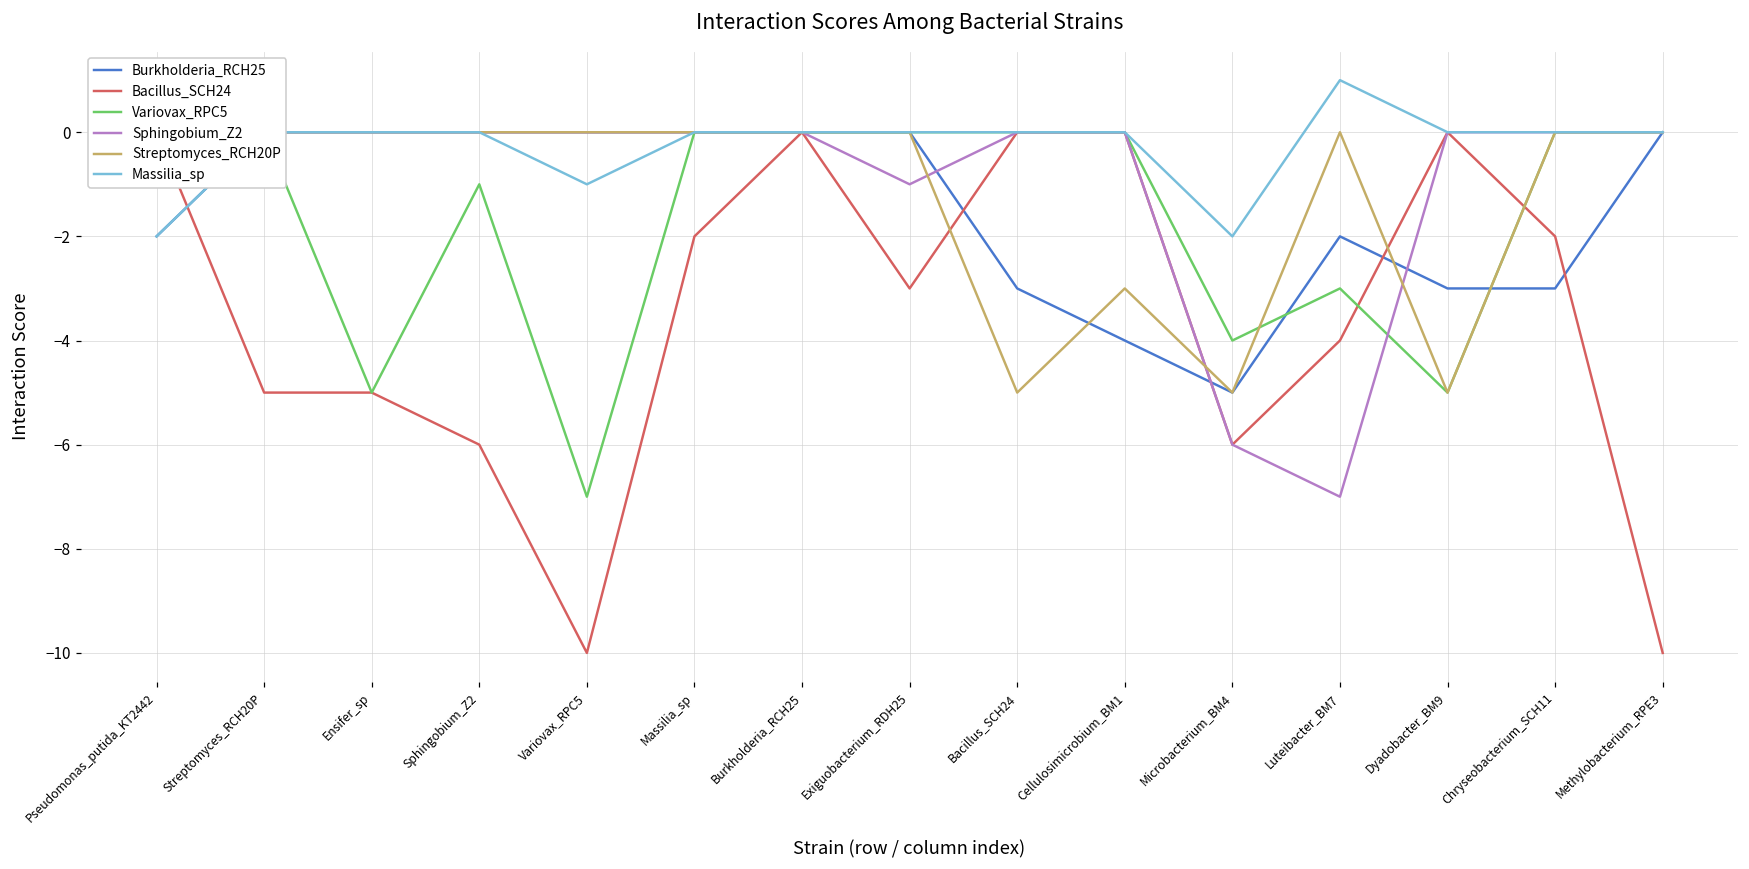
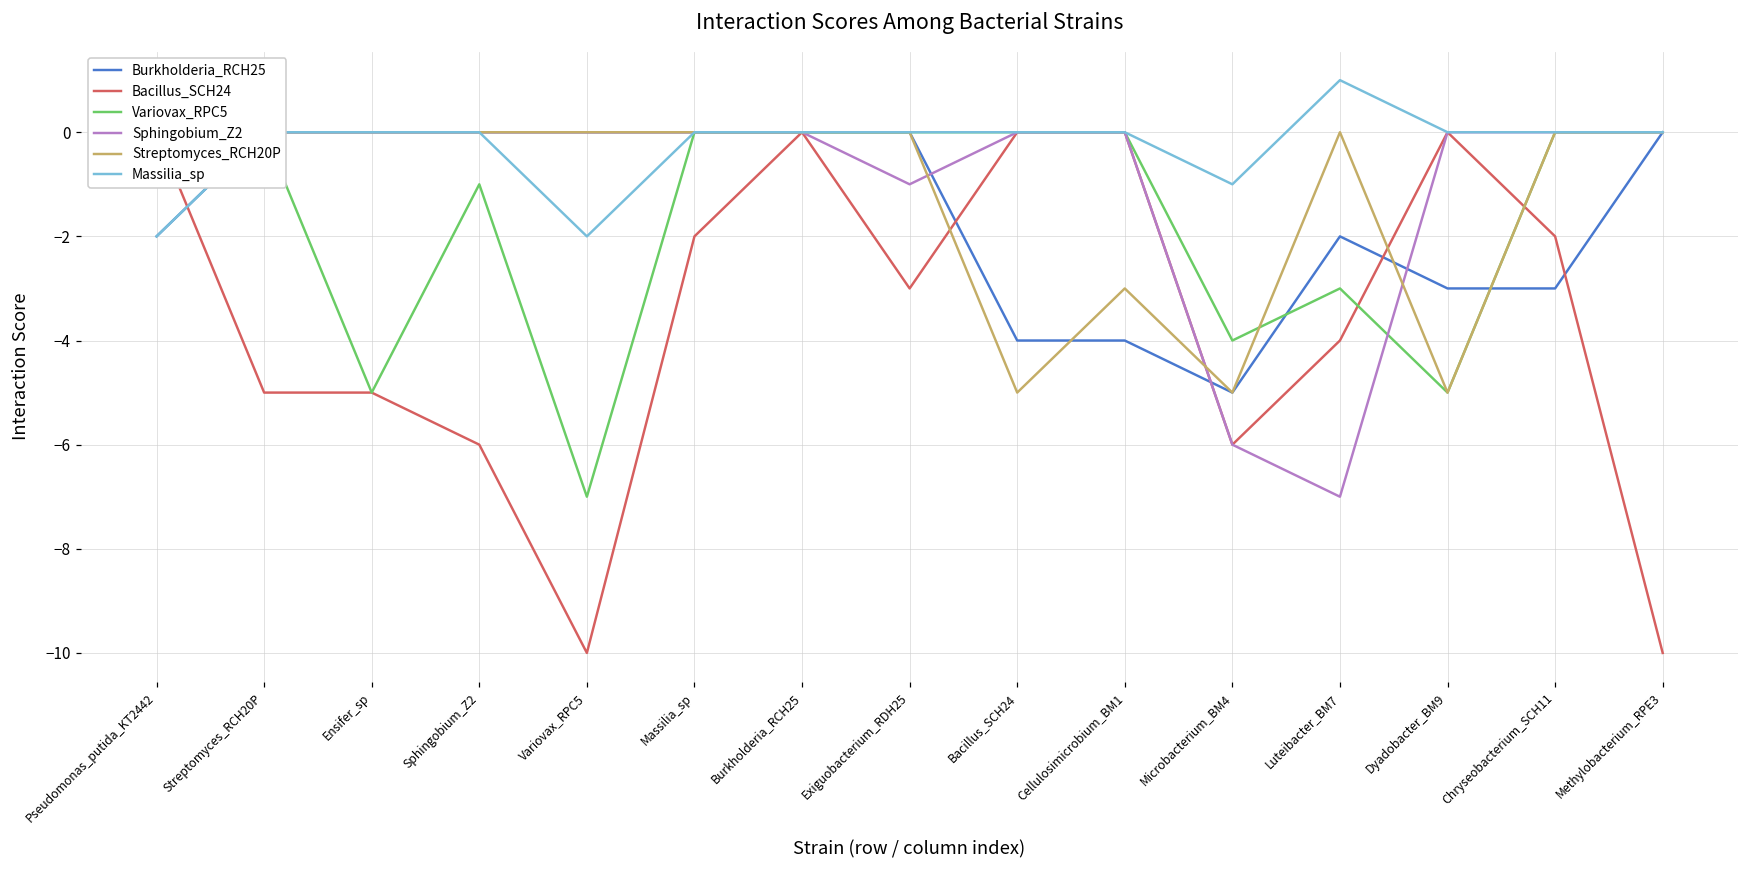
Massilia_sp, Variovax_RPC5: -1 -> -2
Burkholderia_RCH25, Bacillus_SCH24: -3 -> -4
Massilia_sp, Microbacterium_BM4: -2 -> -1
